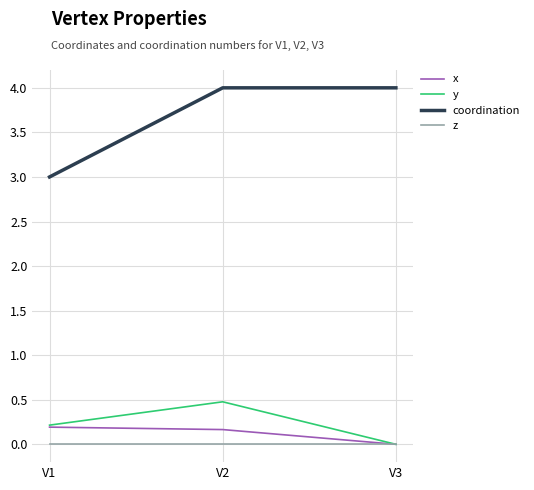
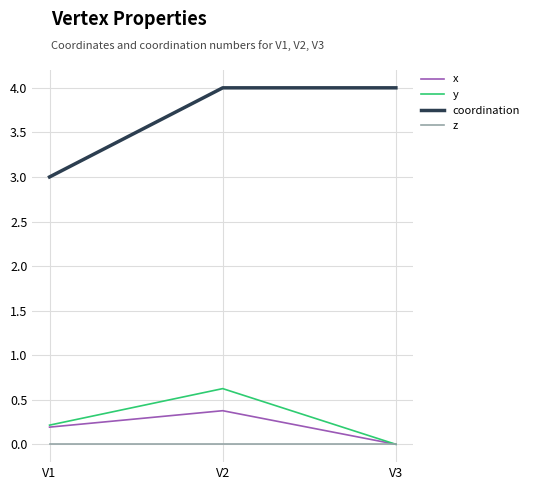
x, V2: 0.2 -> 0.4
y, V2: 0.5 -> 0.6
